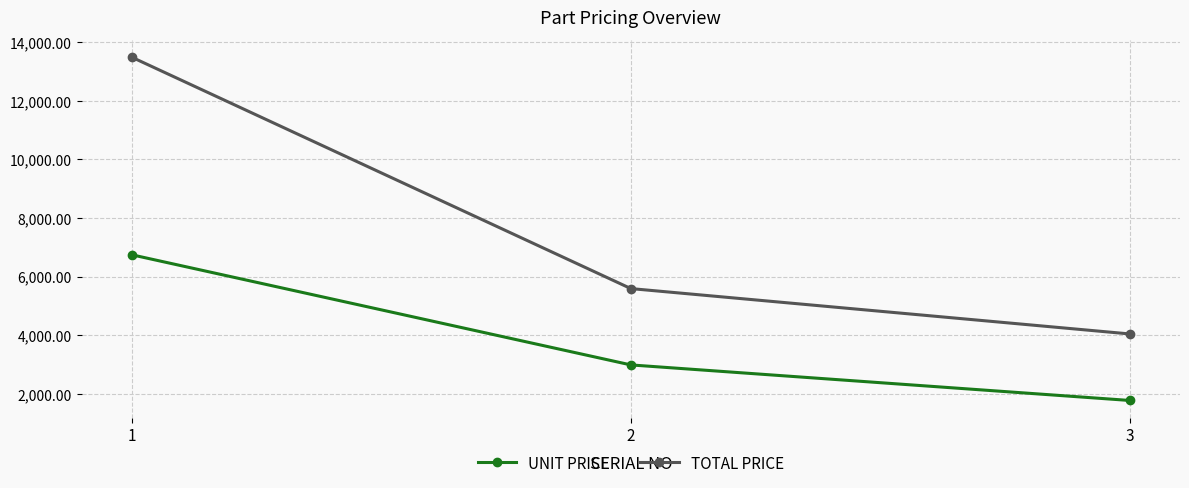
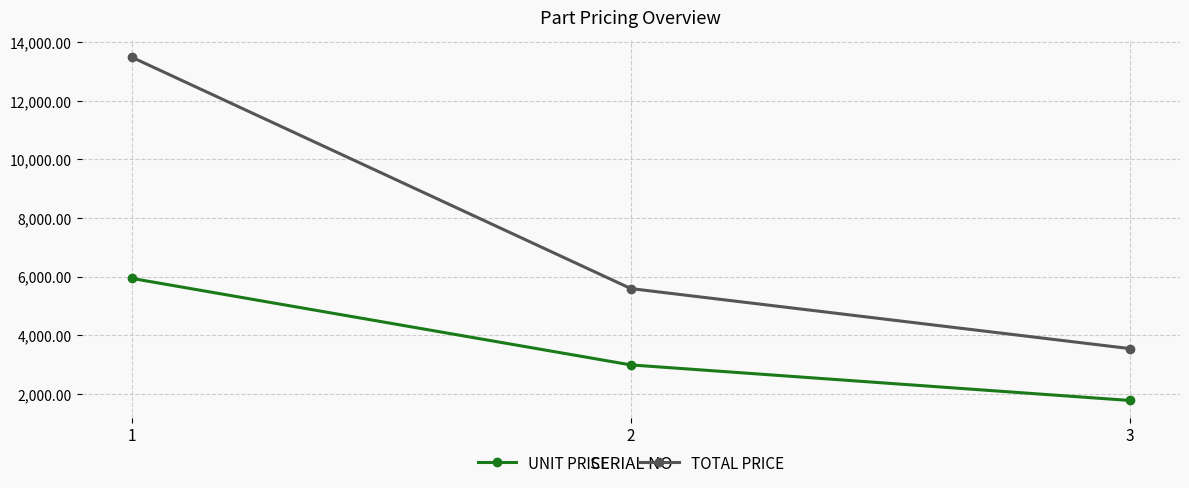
UNIT PRICE, 1: 6,700 -> 5,900
TOTAL PRICE, 3: 4,000 -> 3,500
